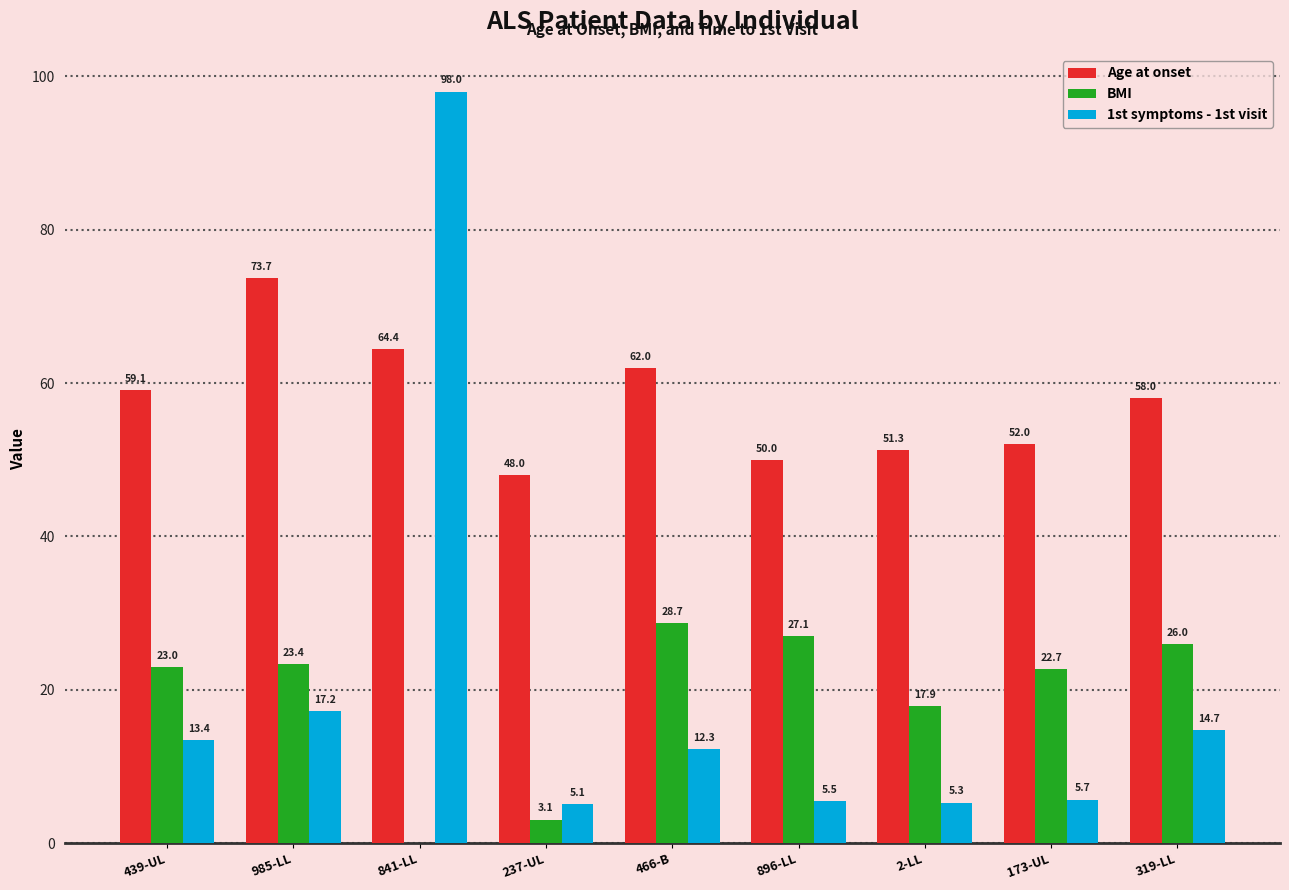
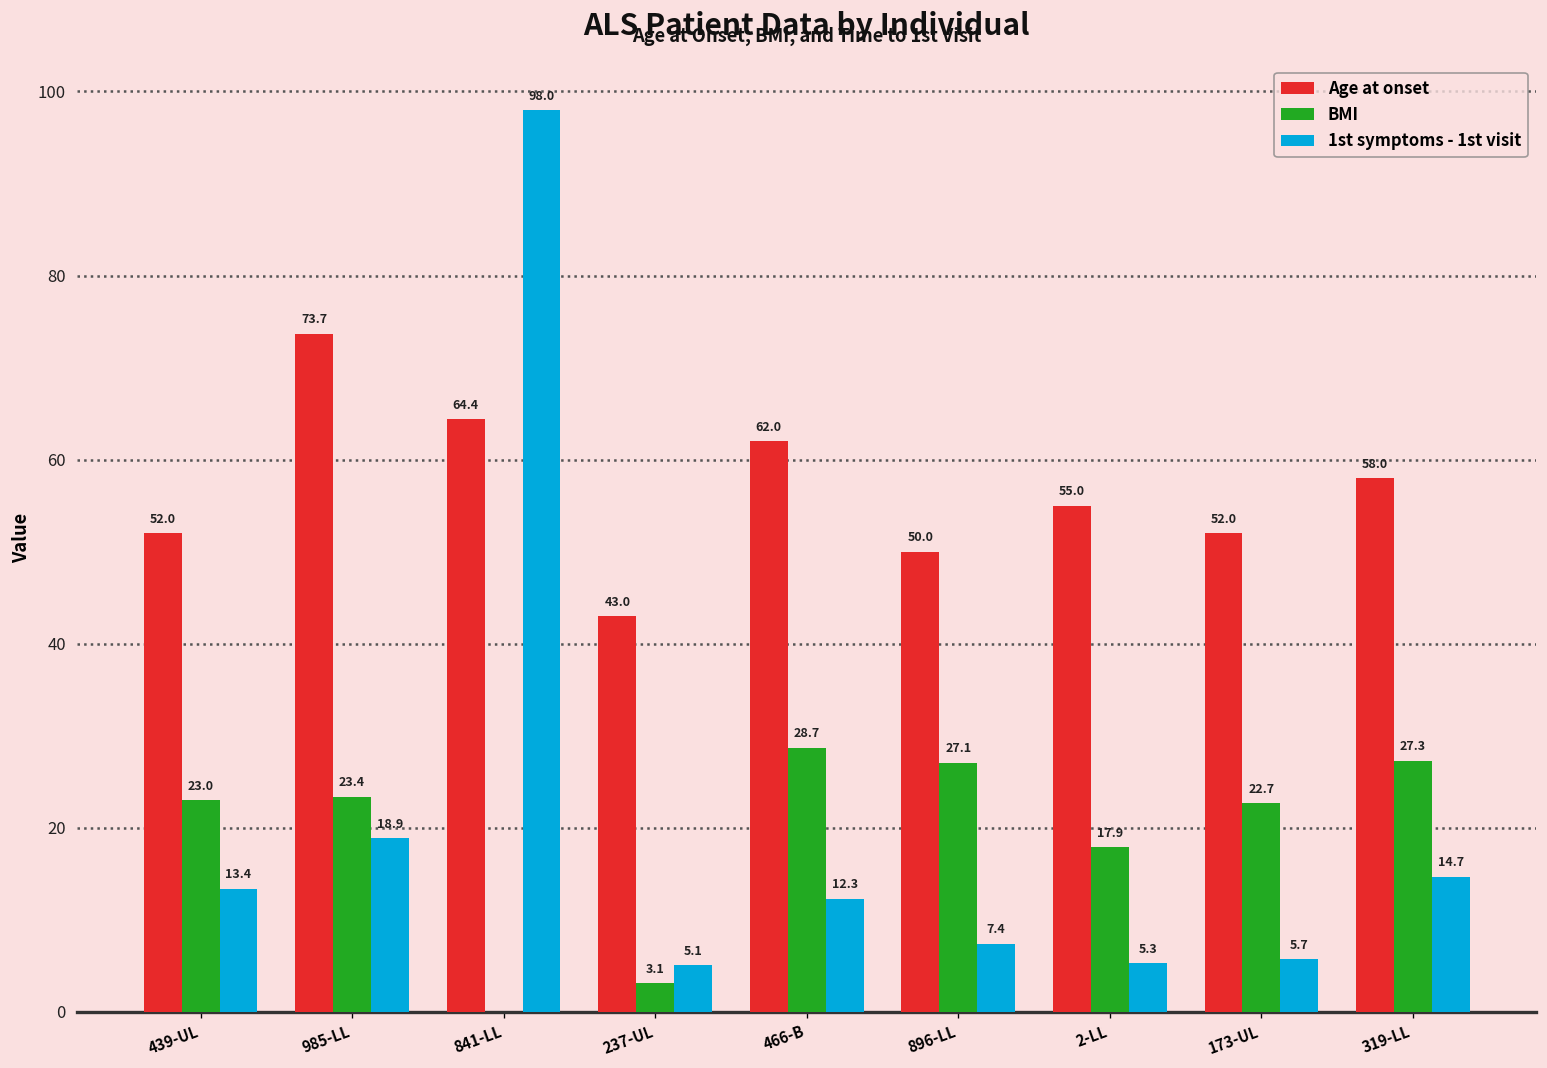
Age at onset, 439-UL: 59.1 -> 52.0
1st symptoms - 1st visit, 985-LL: 17.2 -> 18.9
Age at onset, 237-UL: 48.0 -> 43.0
1st symptoms - 1st visit, 896-LL: 5.5 -> 7.4
Age at onset, 2-LL: 51.3 -> 55.0
BMI, 319-LL: 26.0 -> 27.3
